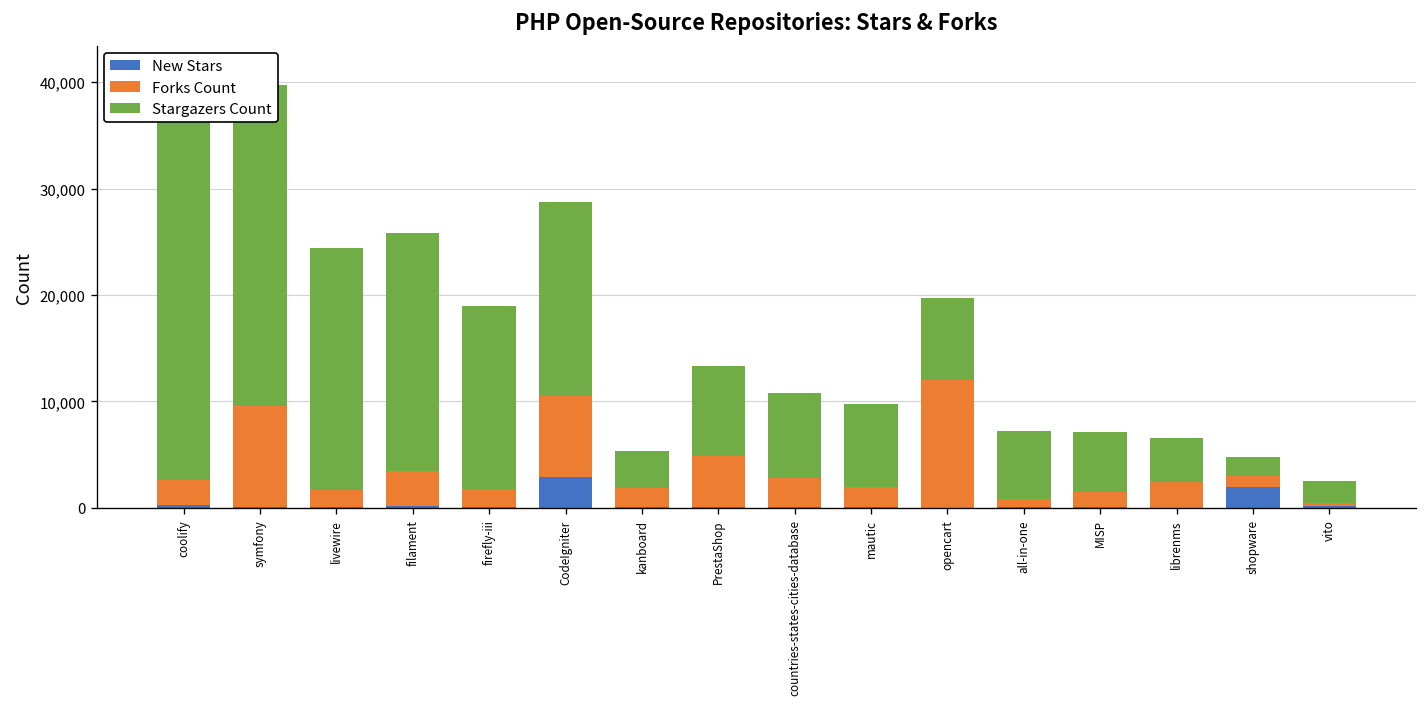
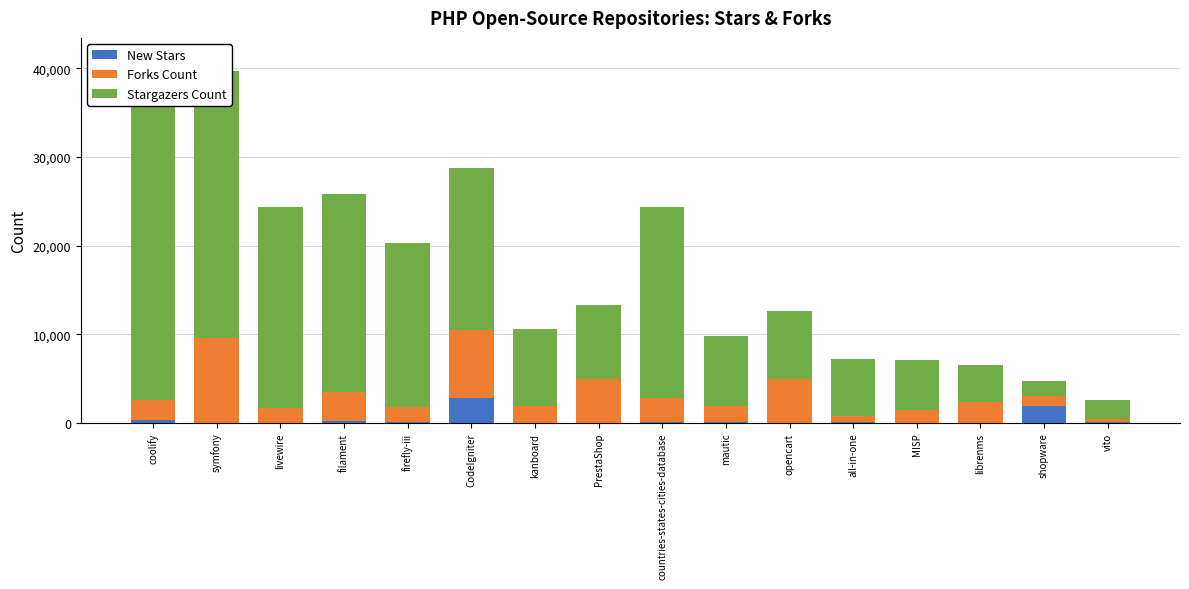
Stargazers Count, firefly-iii: 17,000 -> 19,000
Stargazers Count, kanboard: 3,000 -> 9,000
Stargazers Count, countries-states-cities-database: 8,000 -> 22,000
Forks Count, opencart: 12,000 -> 5,000
